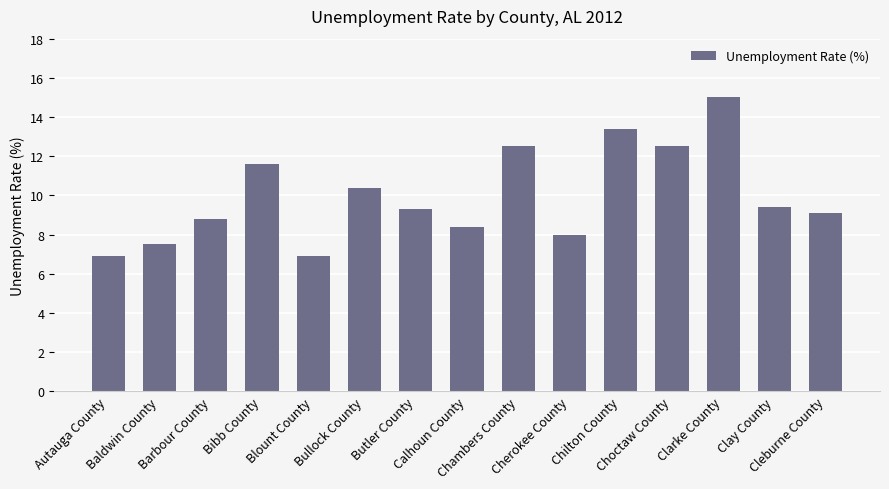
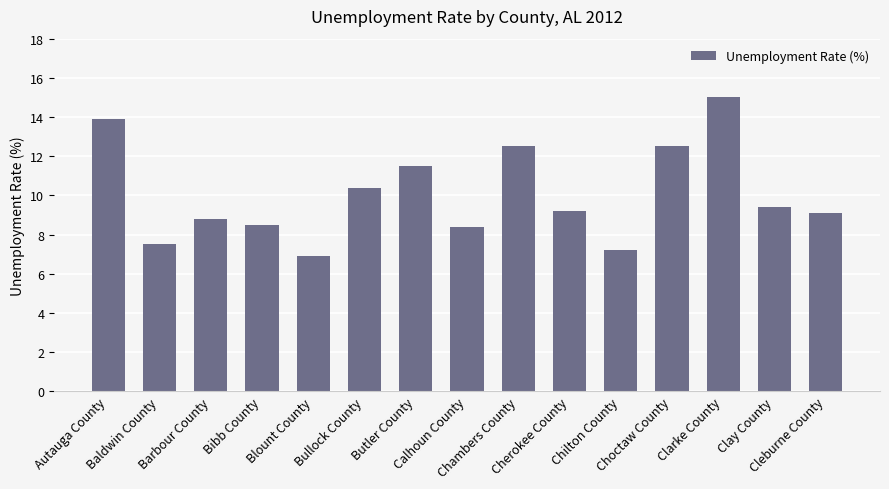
Autauga County: 6.9 -> 13.9
Bibb County: 11.6 -> 8.5
Butler County: 9.3 -> 11.5
Cherokee County: 8.0 -> 9.2
Chilton County: 13.4 -> 7.2
